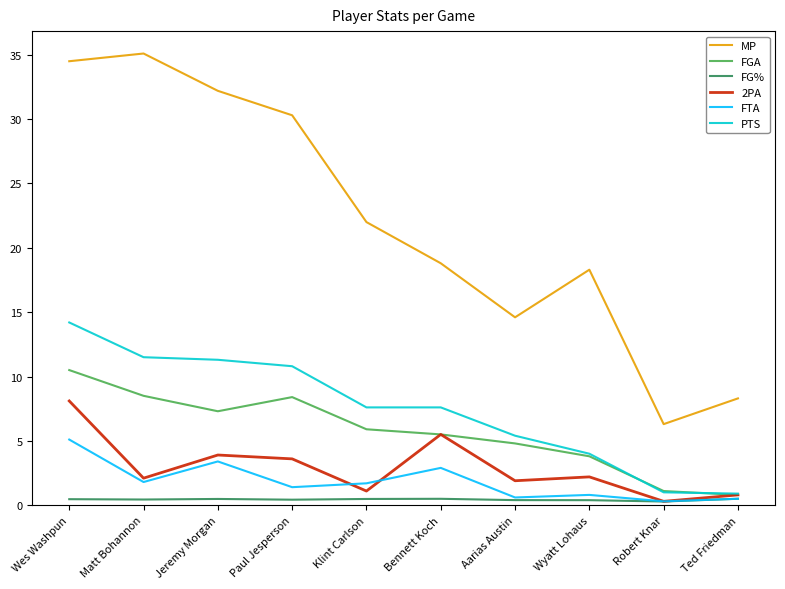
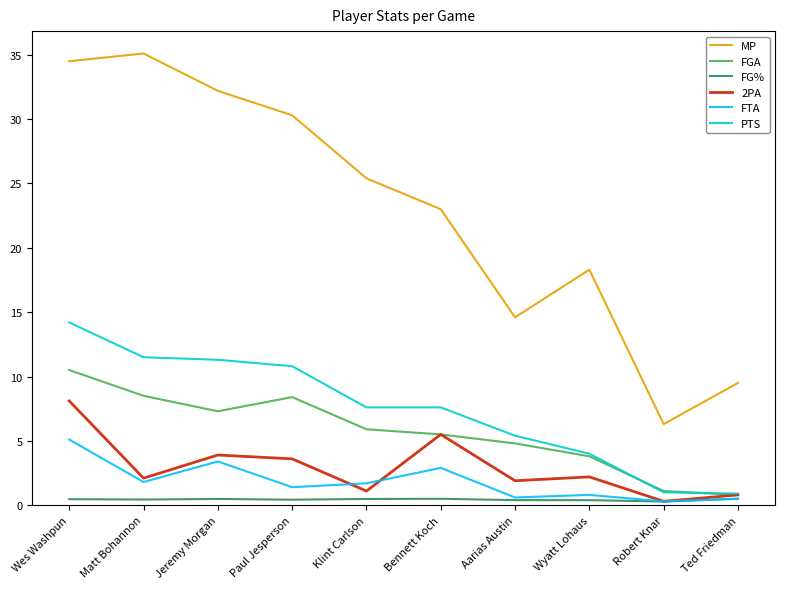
MP, Klint Carlson: 22.0 -> 25.4
MP, Bennett Koch: 18.8 -> 23.0
MP, Ted Friedman: 8.3 -> 9.5
